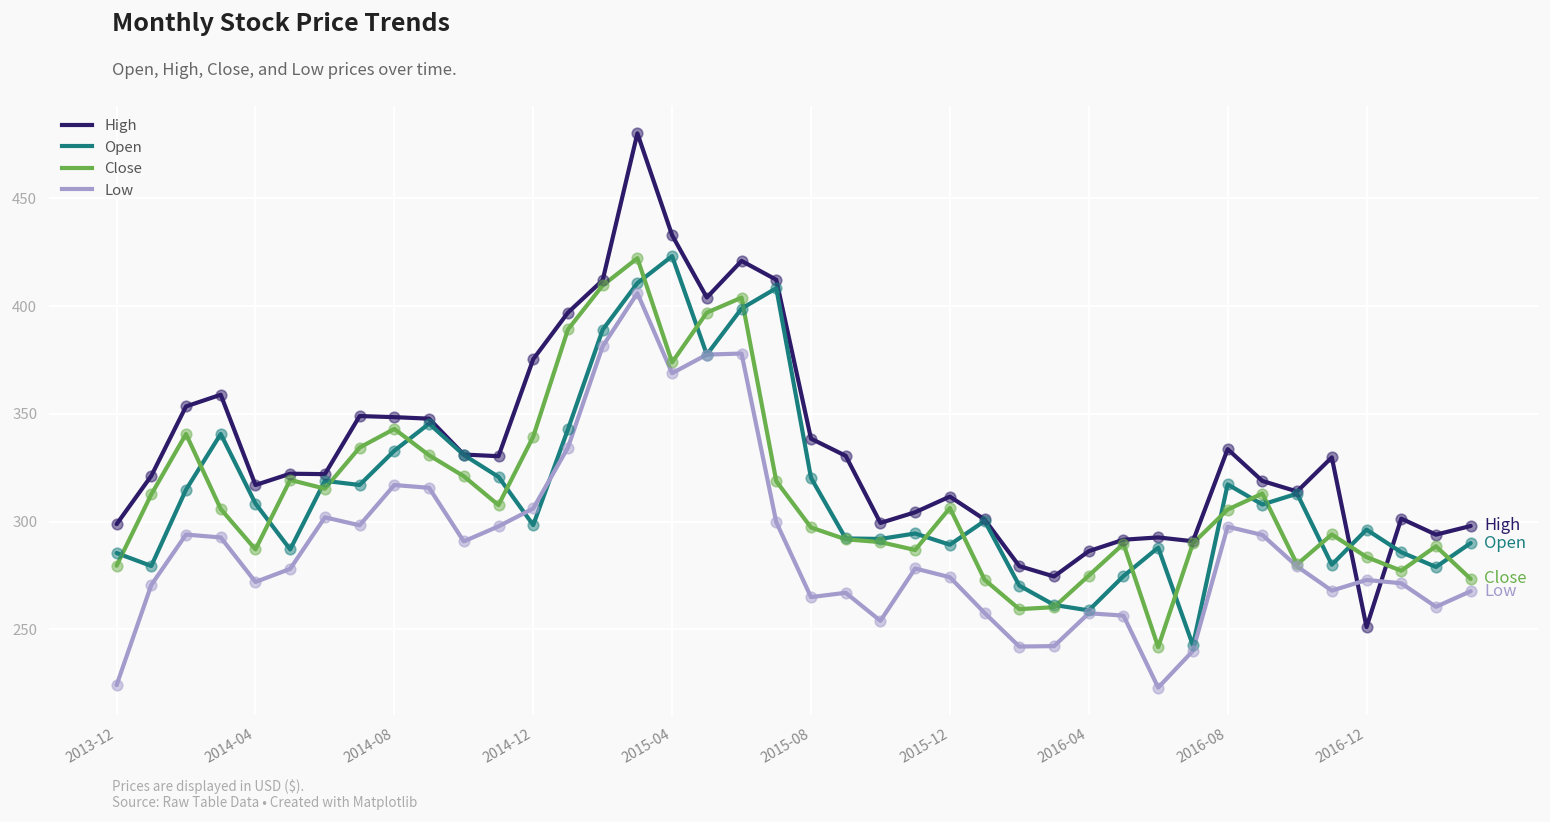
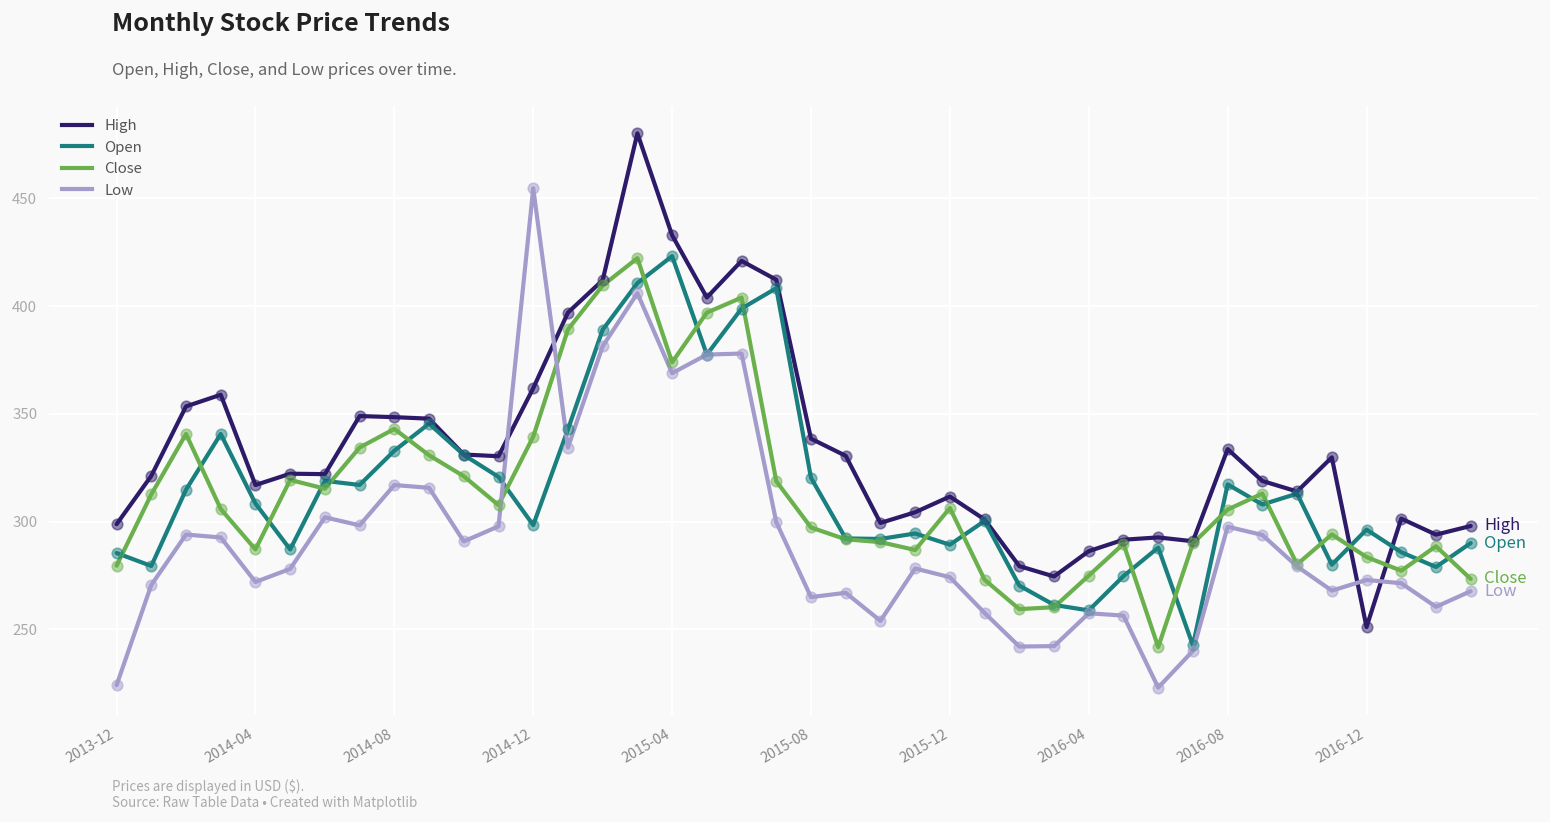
High, 2014-12: 375 -> 362
Low, 2014-12: 306 -> 455
